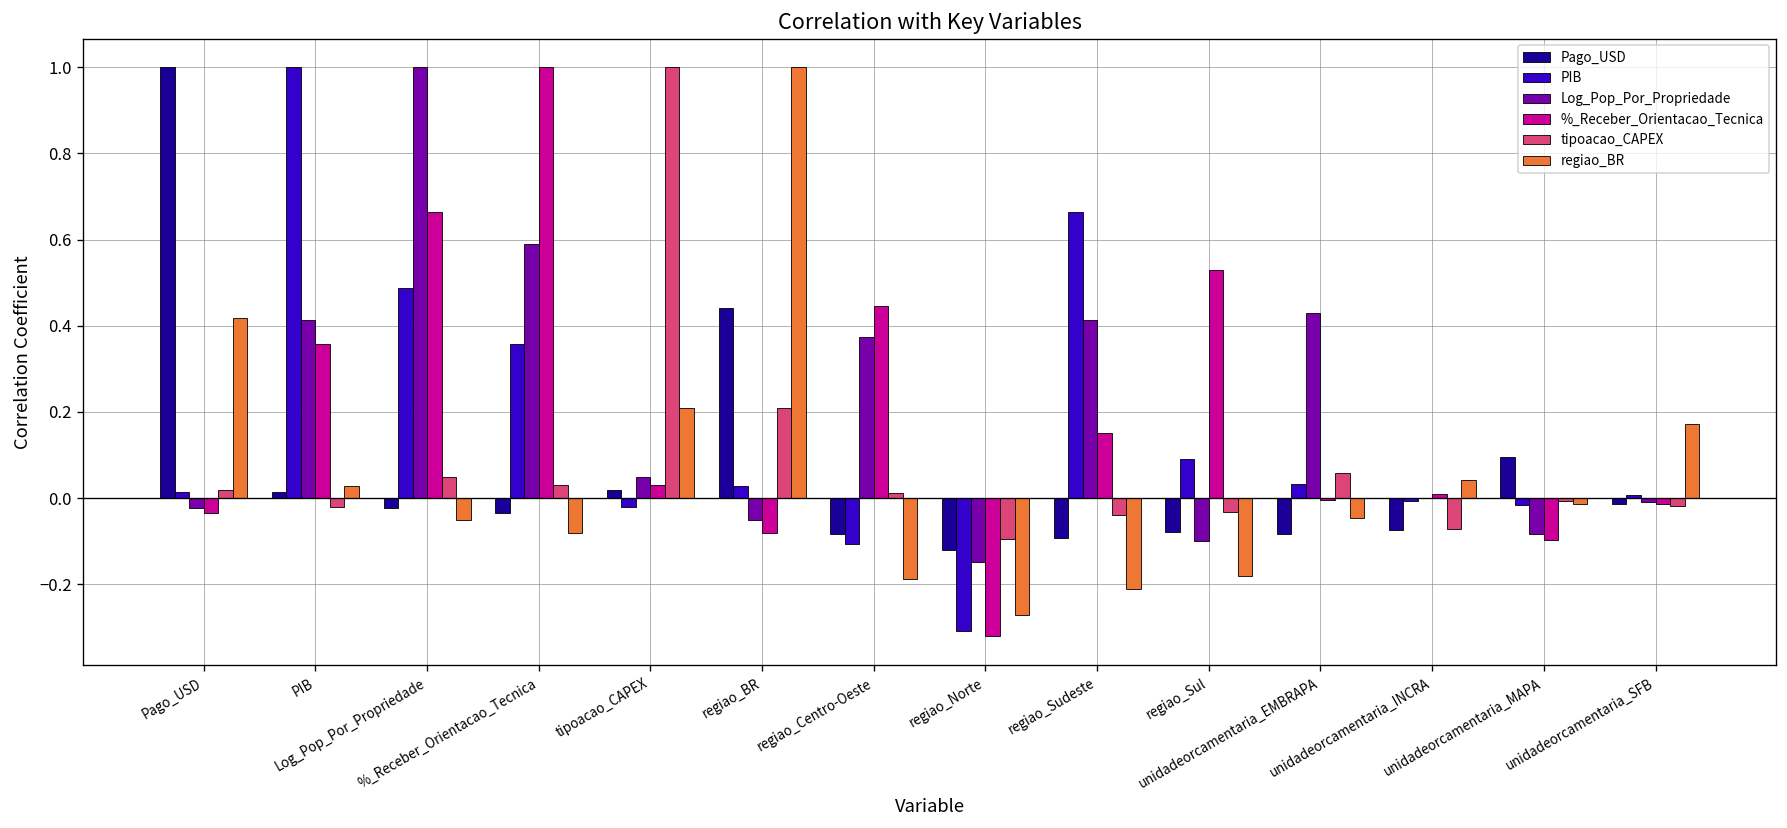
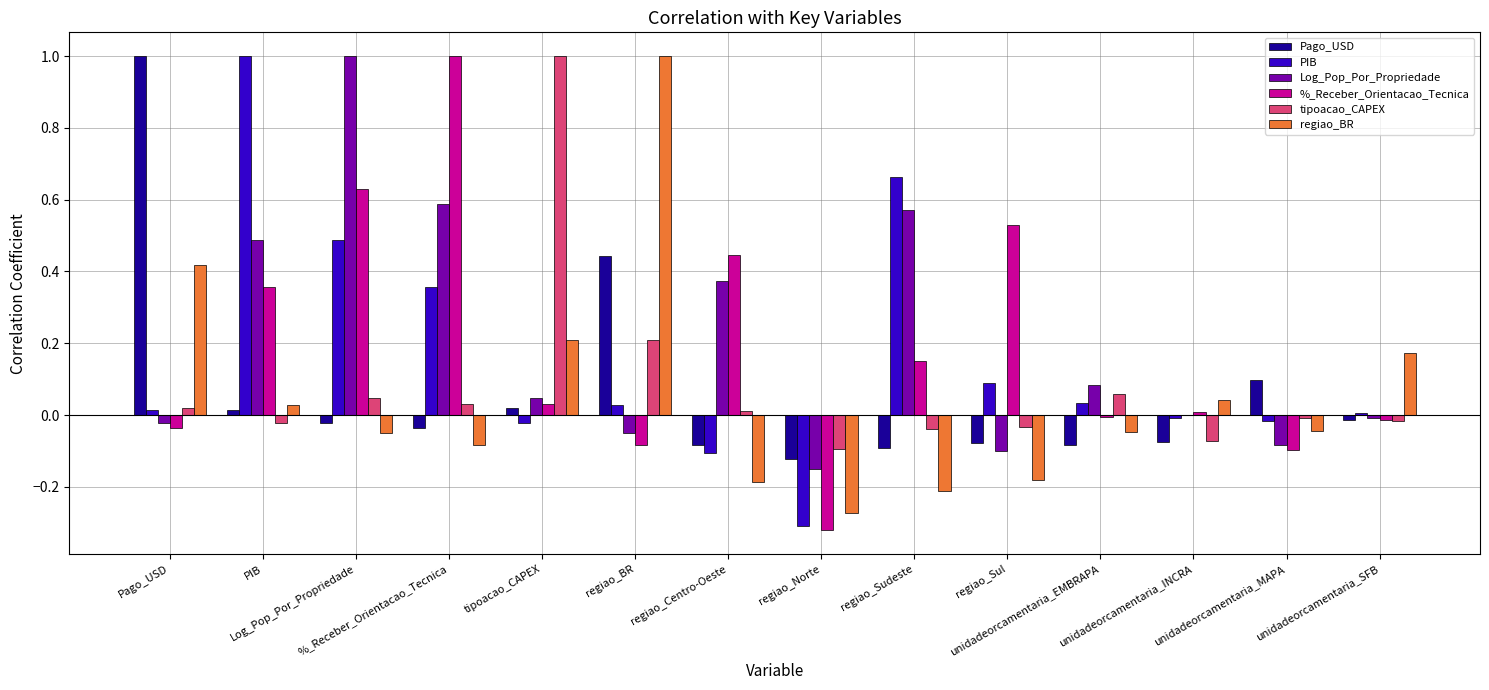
Log_Pop_Por_Propriedade, PIB: 0.41 -> 0.49
%_Receber_Orientacao_Tecnica, Log_Pop_Por_Propriedade: 0.66 -> 0.63
Log_Pop_Por_Propriedade, regiao_Sudeste: 0.41 -> 0.57
Log_Pop_Por_Propriedade, unidadeorcamentaria_EMBRAPA: 0.43 -> 0.08
regiao_BR, unidadeorcamentaria_MAPA: -0.01 -> -0.04
